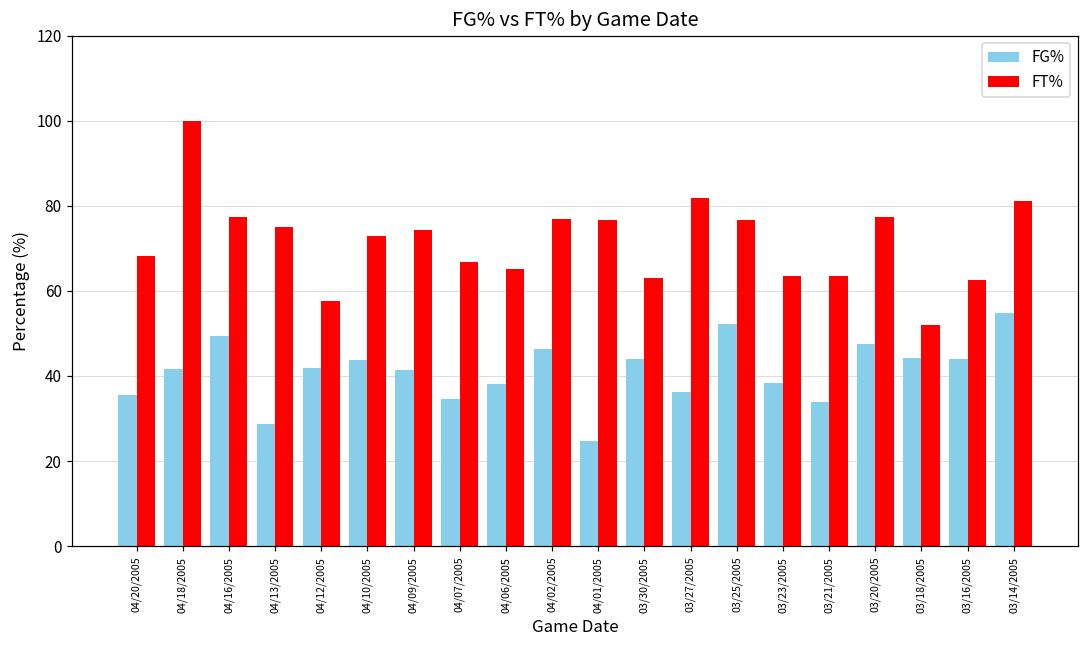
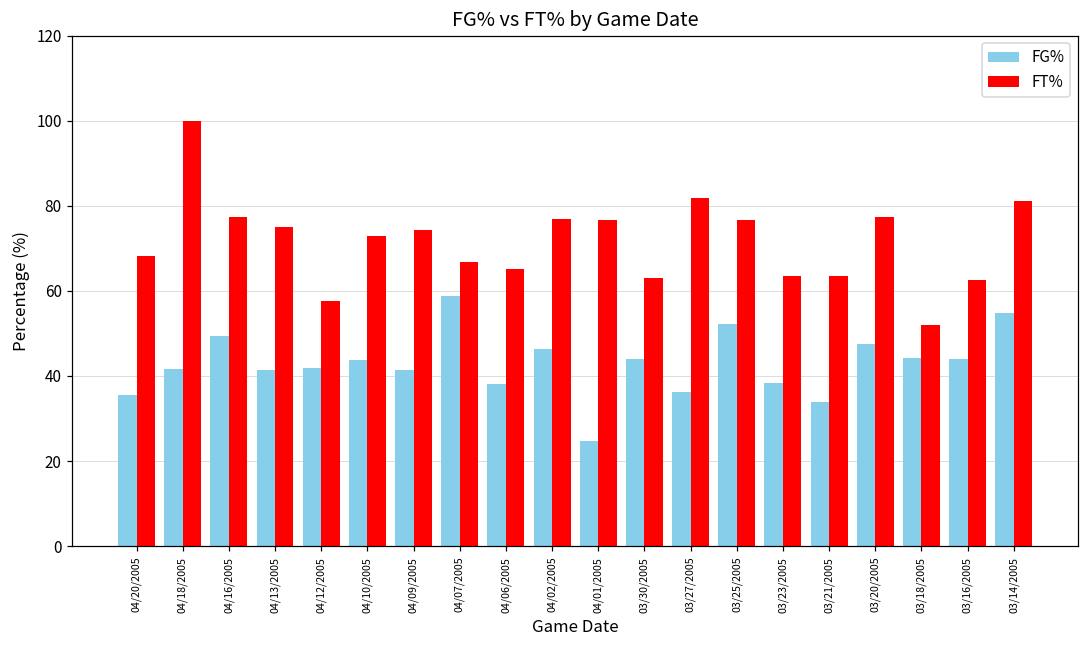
FG%, 04/13/2005: 29 -> 41
FG%, 04/07/2005: 35 -> 59
